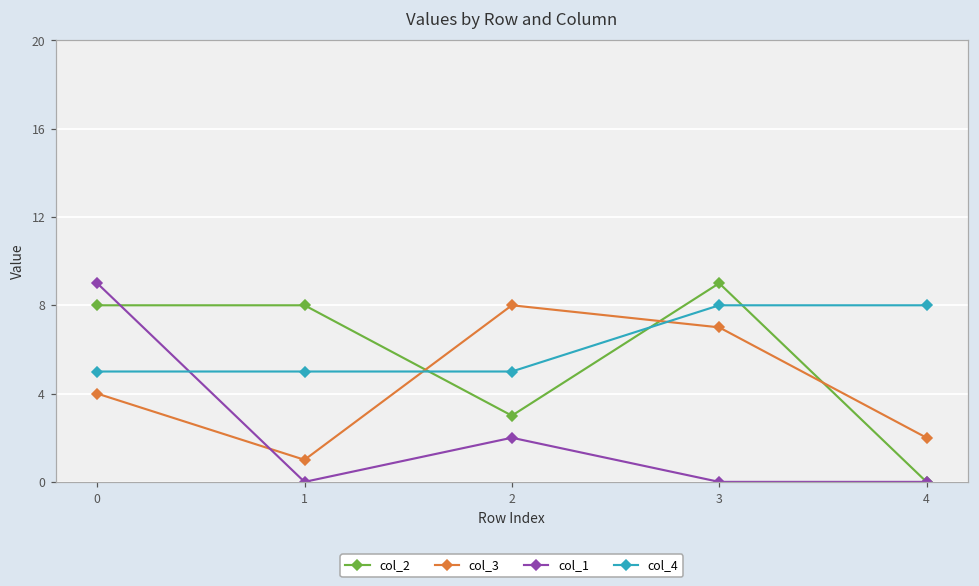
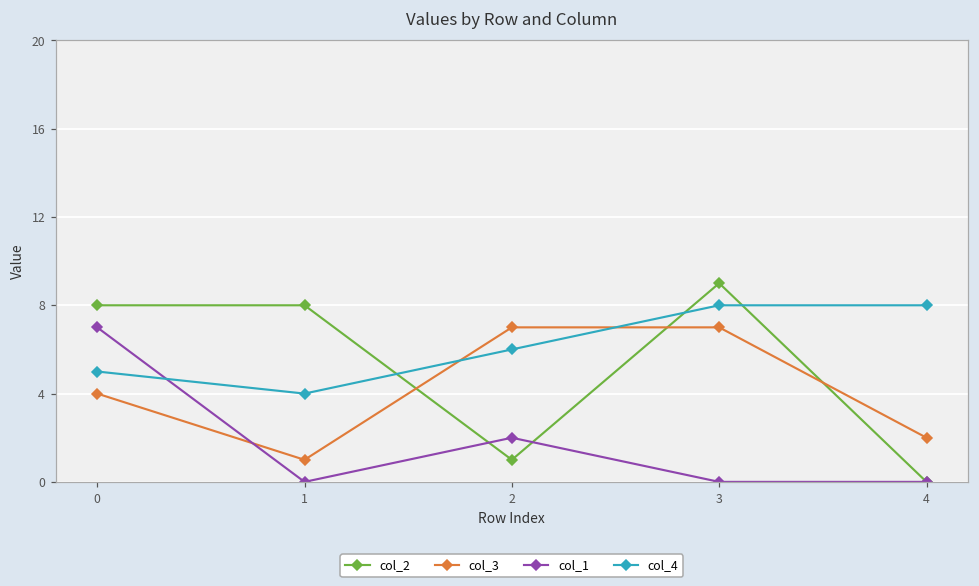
col_1, 0: 9 -> 7
col_4, 1: 5 -> 4
col_2, 2: 3 -> 1
col_3, 2: 8 -> 7
col_4, 2: 5 -> 6
